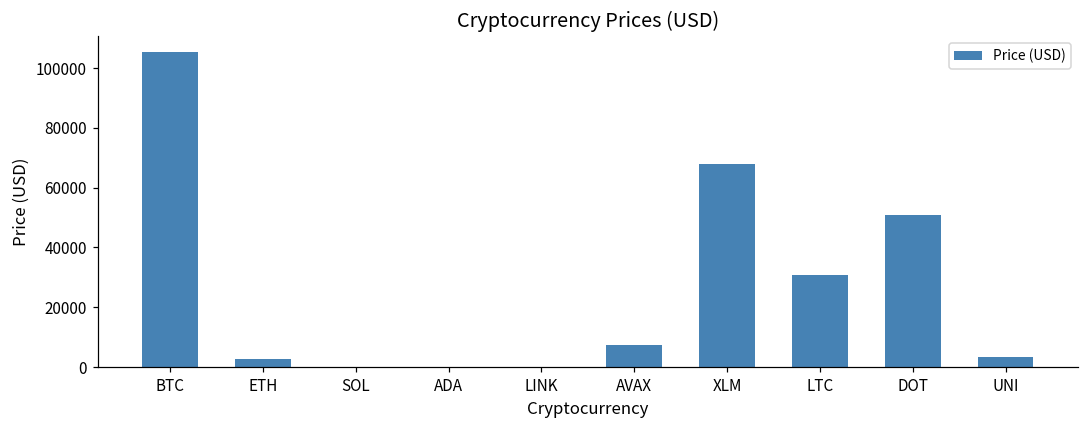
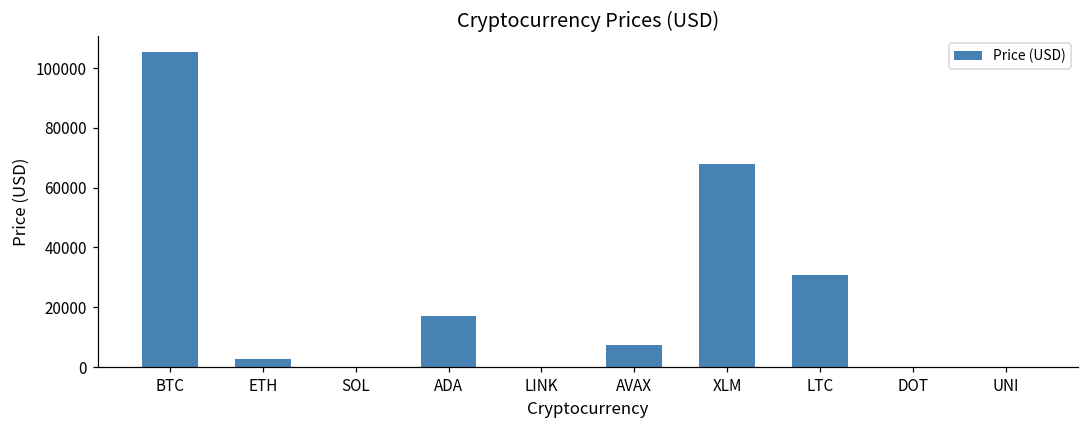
ADA: 0 -> 17000
DOT: 51000 -> 0
UNI: 3000 -> 0
